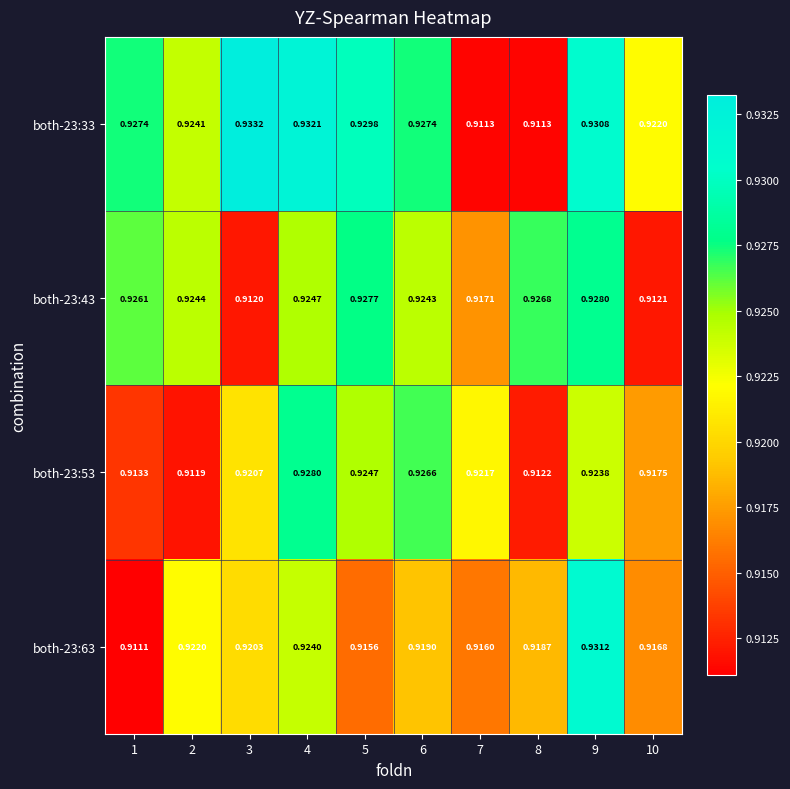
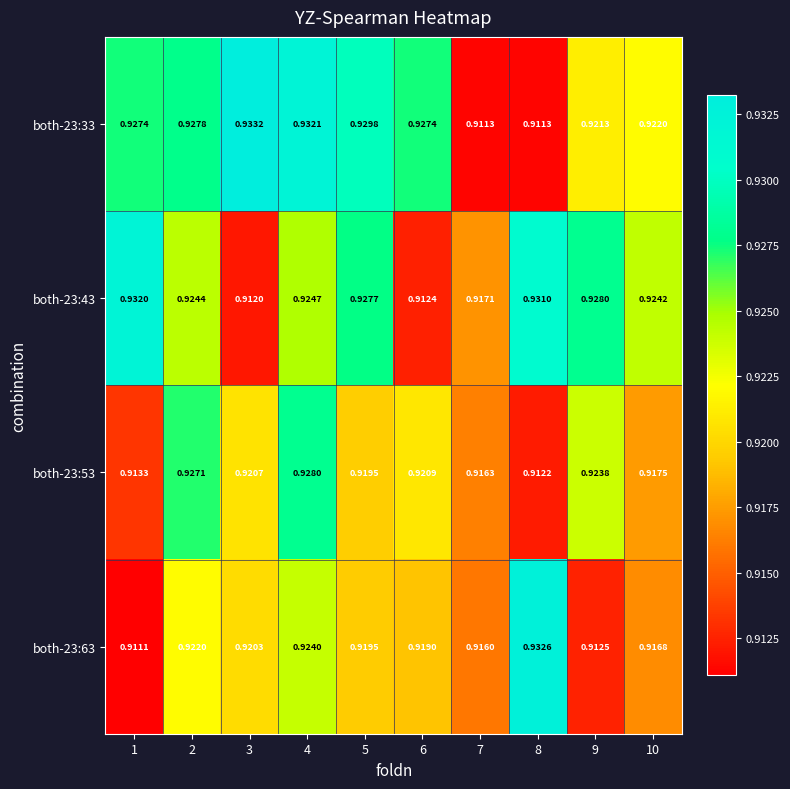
both-23:33, 2: 0.9241 -> 0.9278
both-23:33, 9: 0.9308 -> 0.9213
both-23:43, 1: 0.9261 -> 0.9320
both-23:43, 6: 0.9243 -> 0.9124
both-23:43, 8: 0.9268 -> 0.9310
both-23:43, 10: 0.9121 -> 0.9242
both-23:53, 2: 0.9119 -> 0.9271
both-23:53, 5: 0.9247 -> 0.9195
both-23:53, 6: 0.9266 -> 0.9209
both-23:53, 7: 0.9217 -> 0.9163
both-23:63, 5: 0.9156 -> 0.9195
both-23:63, 8: 0.9187 -> 0.9326
both-23:63, 9: 0.9312 -> 0.9125
